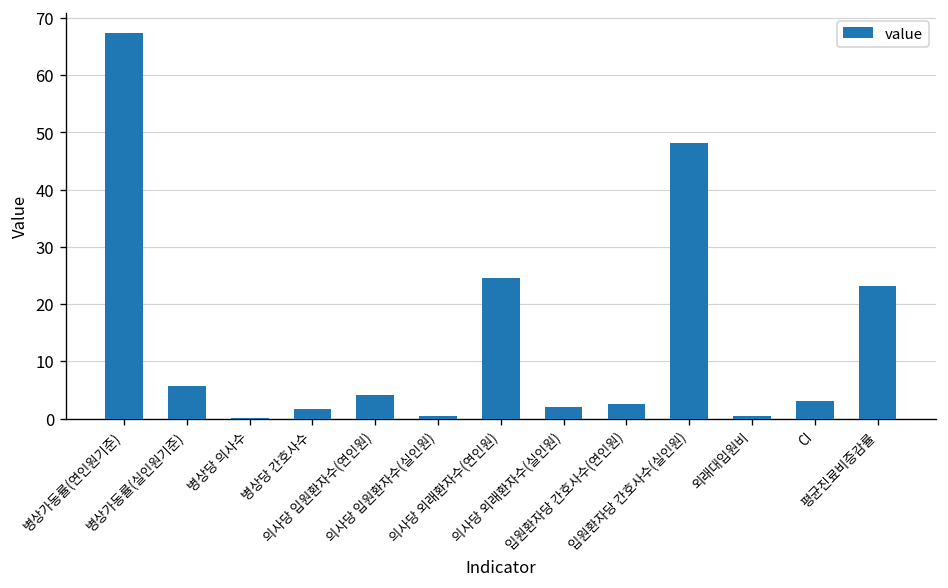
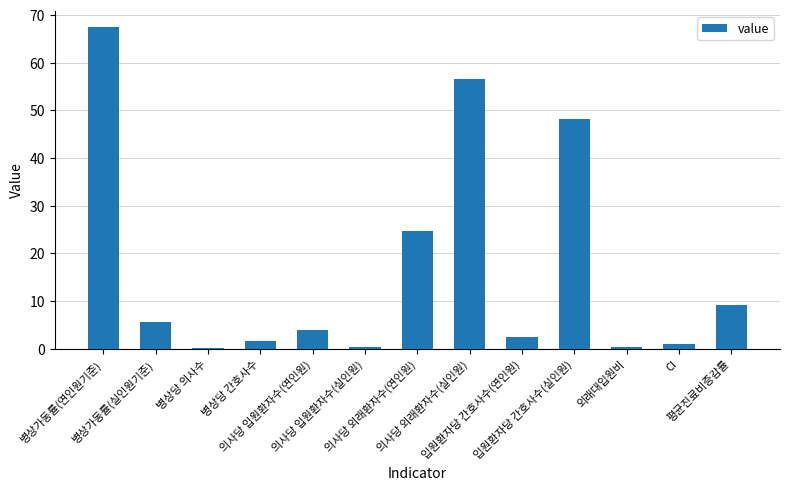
의사당 외래환자수(실인원): 2 -> 57
CI: 3 -> 1
평균진료비증감률: 23 -> 9
